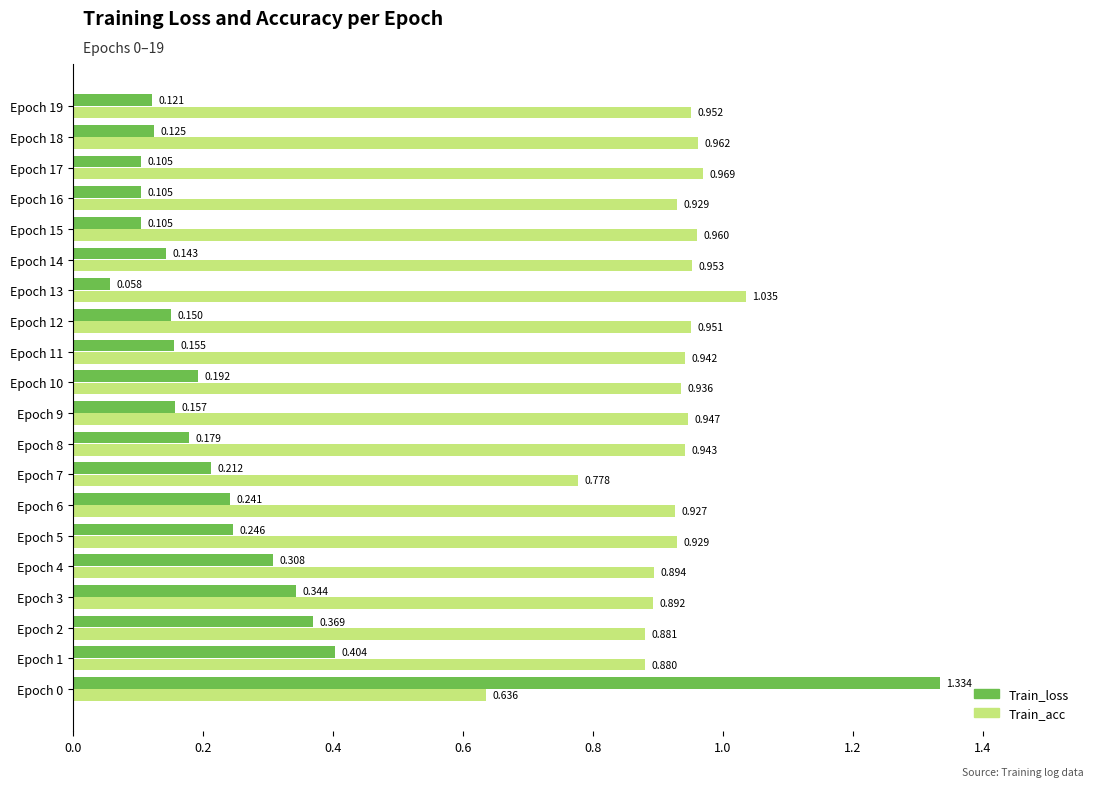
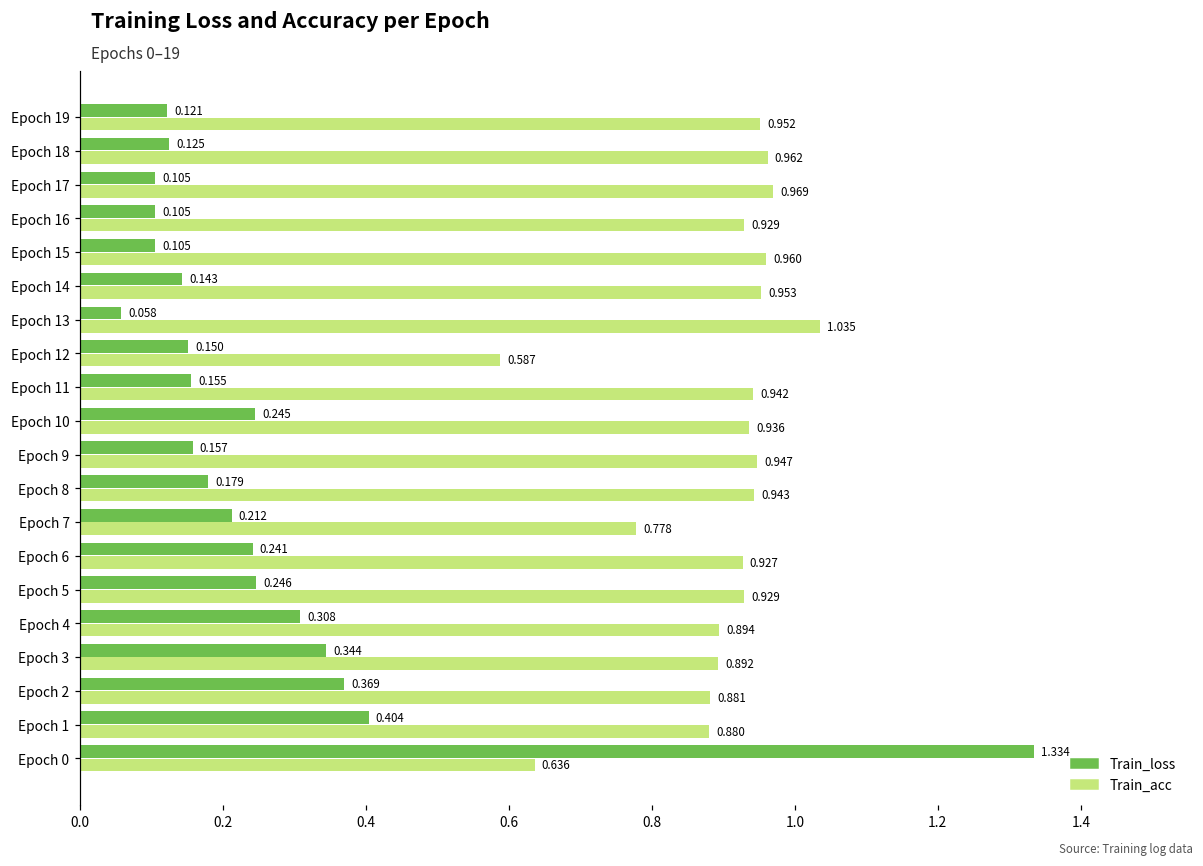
Train_acc, Epoch 12: 0.951 -> 0.587
Train_loss, Epoch 10: 0.192 -> 0.245
